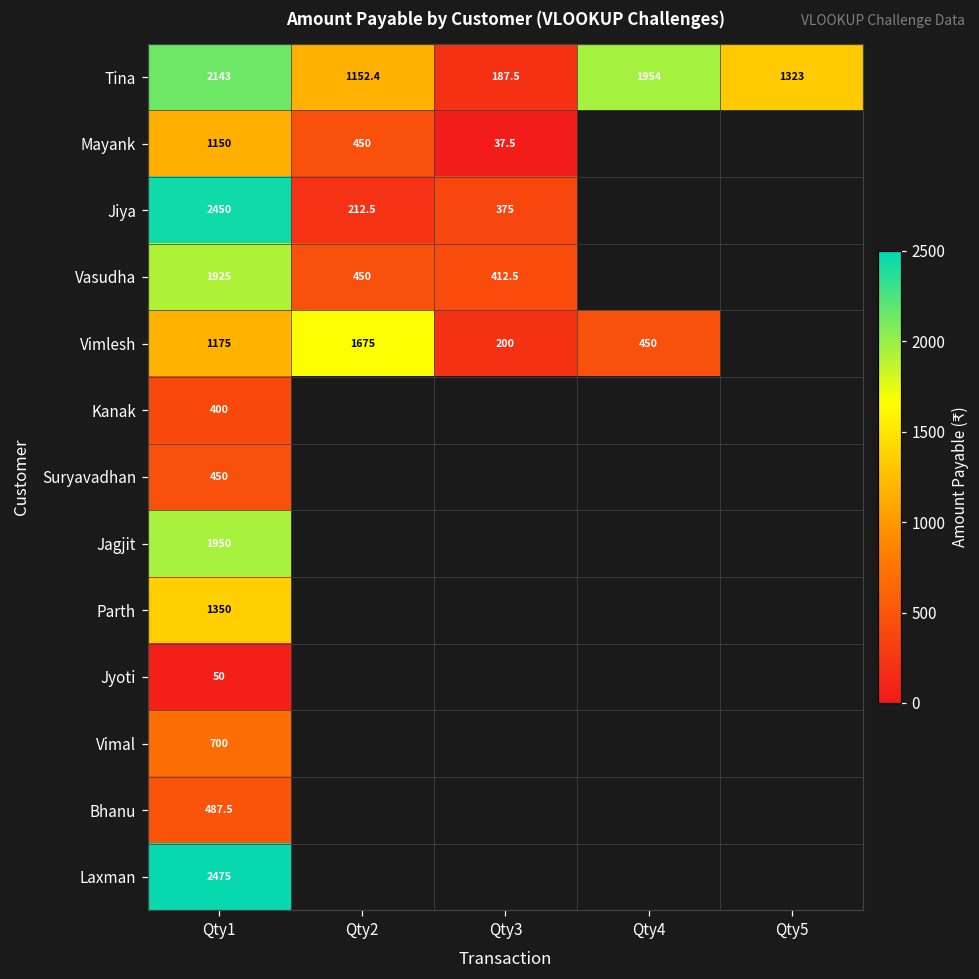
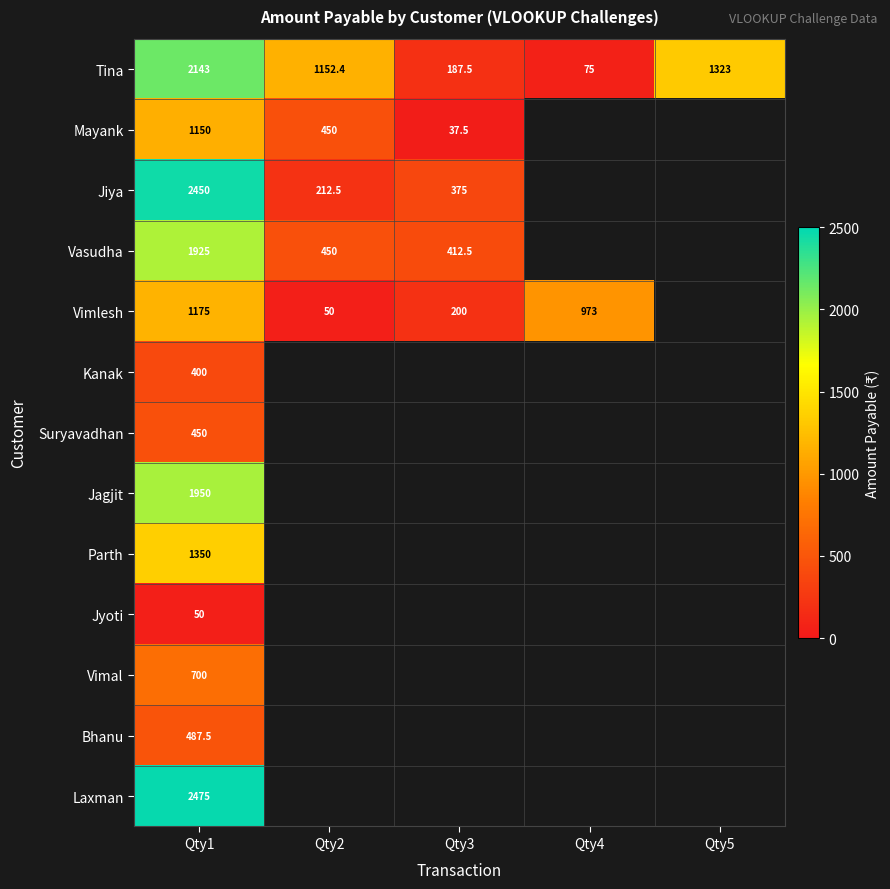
Tina, Qty4: 1954 -> 75
Vimlesh, Qty2: 1675 -> 50
Vimlesh, Qty4: 450 -> 973
